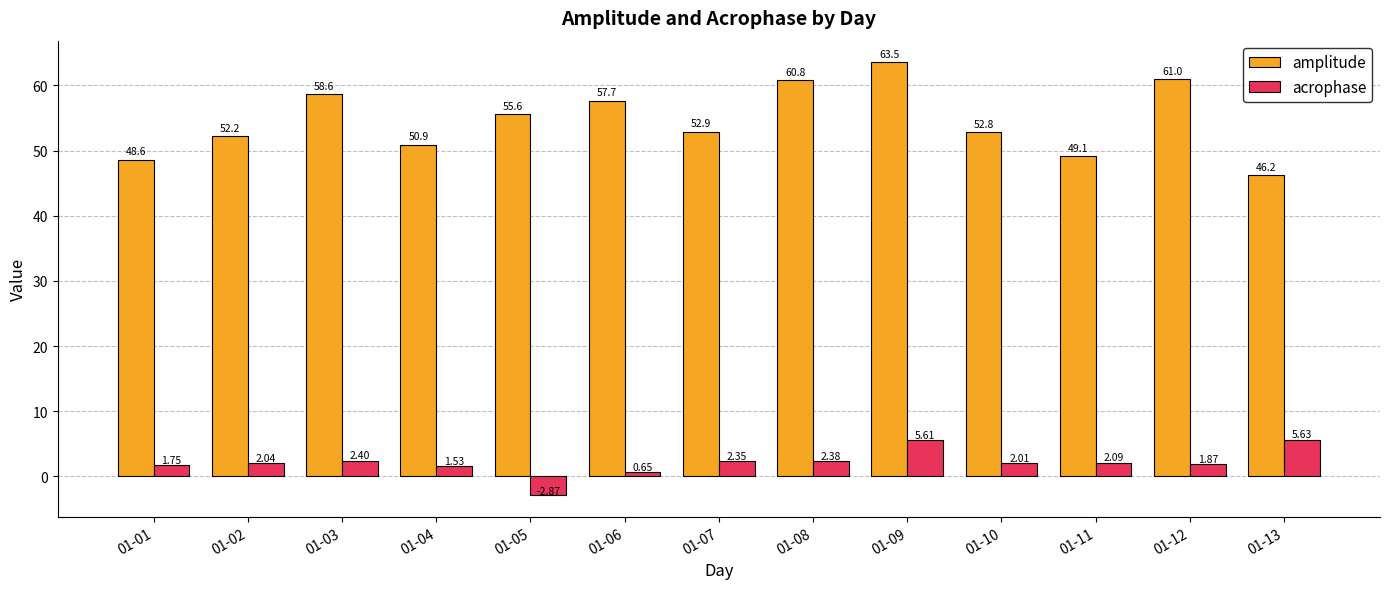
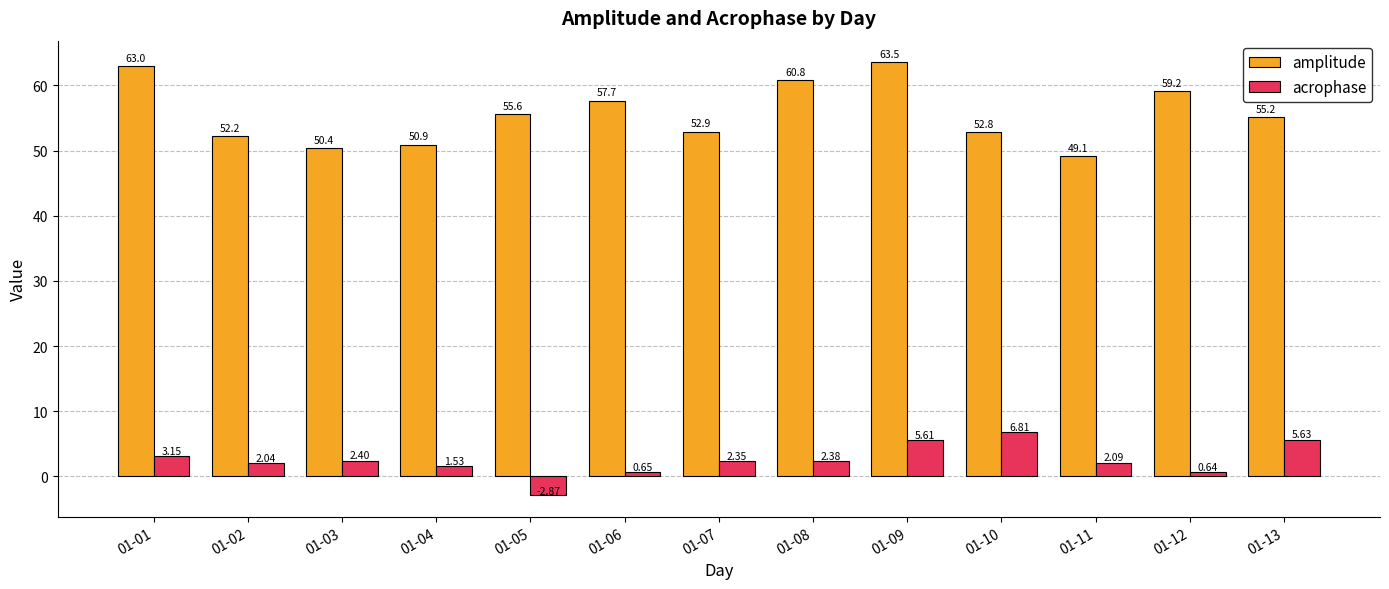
amplitude, 01-01: 48.6 -> 63.0
acrophase, 01-01: 1.75 -> 3.15
amplitude, 01-03: 58.6 -> 50.4
acrophase, 01-10: 2.01 -> 6.81
amplitude, 01-12: 61.0 -> 59.2
acrophase, 01-12: 1.87 -> 0.64
amplitude, 01-13: 46.2 -> 55.2
